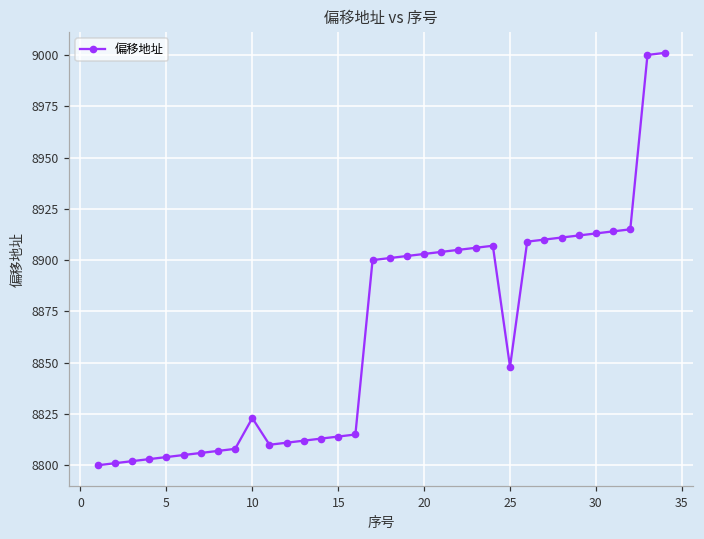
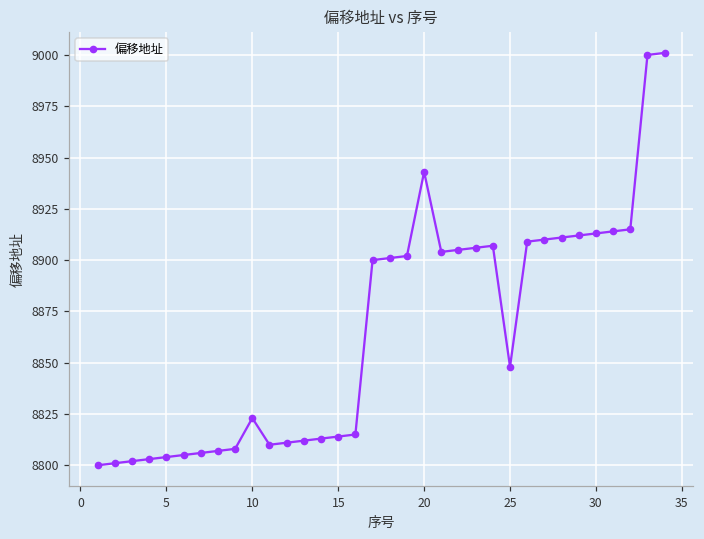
20: 8903 -> 8943
